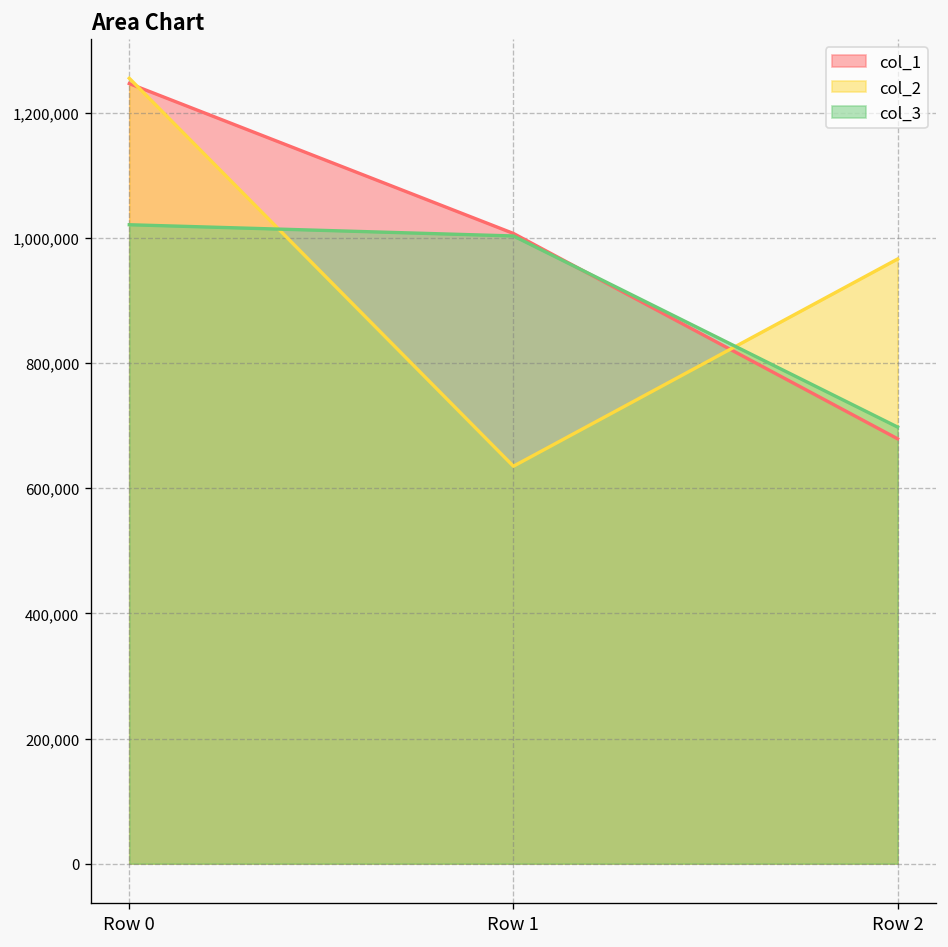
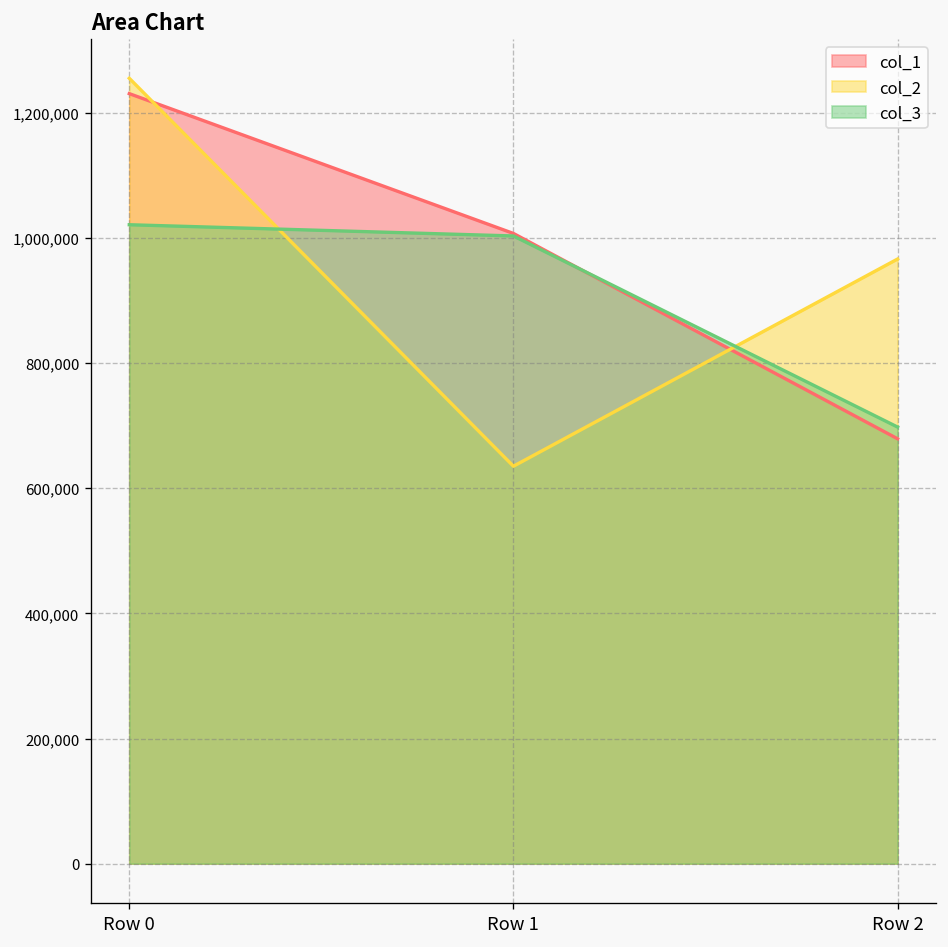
col_1, Row 0: 1,250,000 -> 1,230,000
